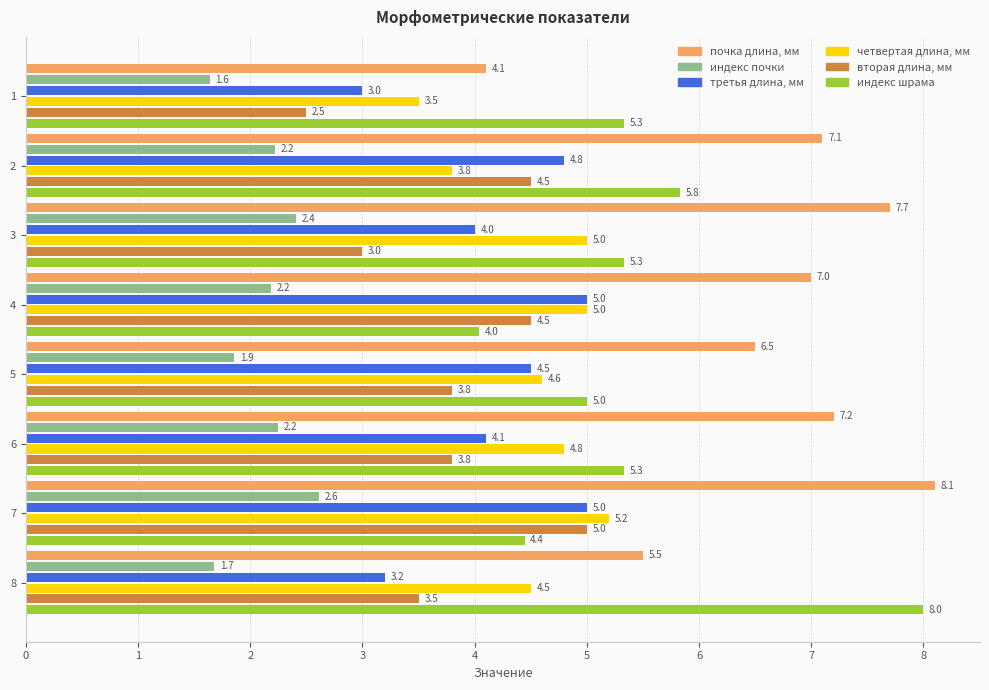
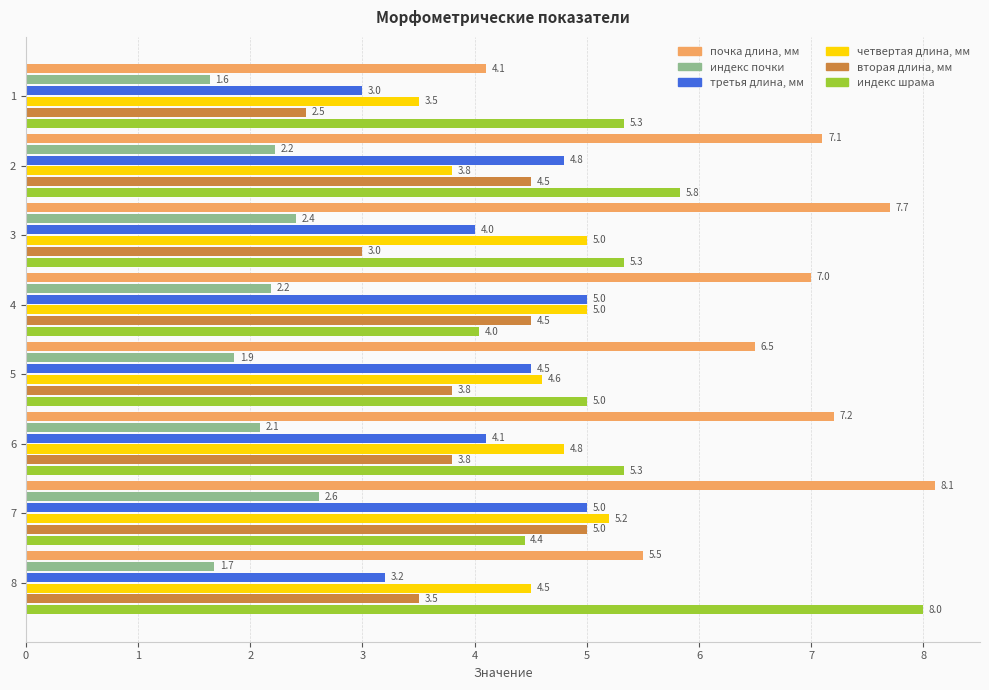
индекс почки, 6: 2.2 -> 2.1
